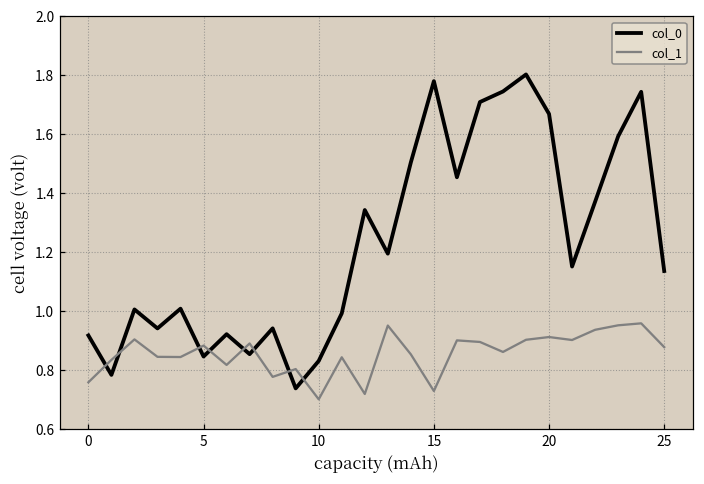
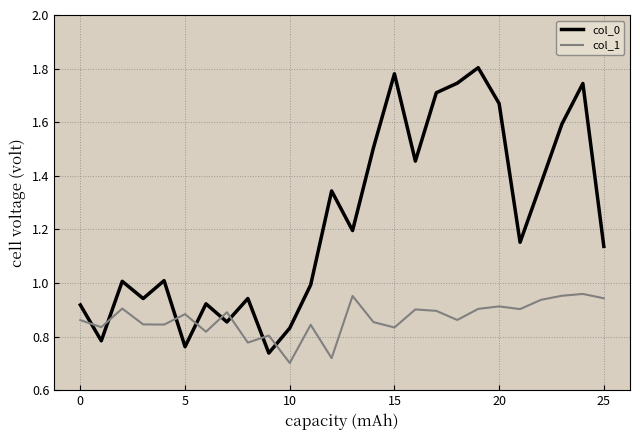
col_1, 0: 0.76 -> 0.86
col_0, 5: 0.85 -> 0.76
col_1, 15: 0.73 -> 0.83
col_1, 25: 0.88 -> 0.94
